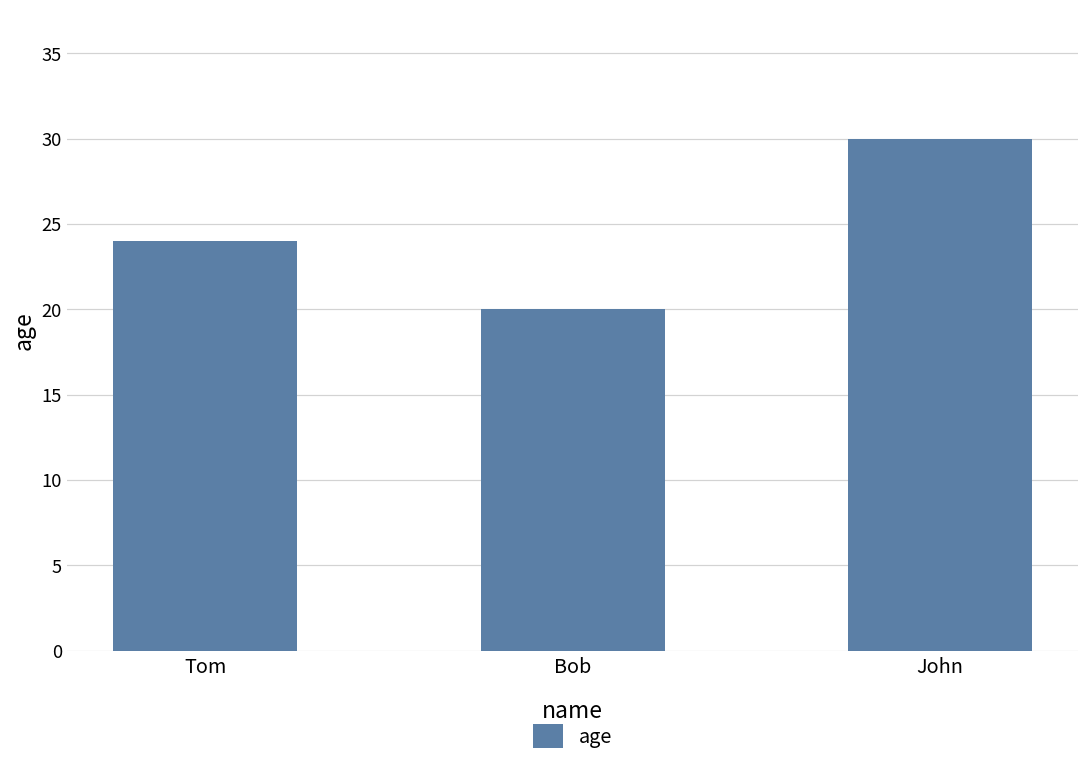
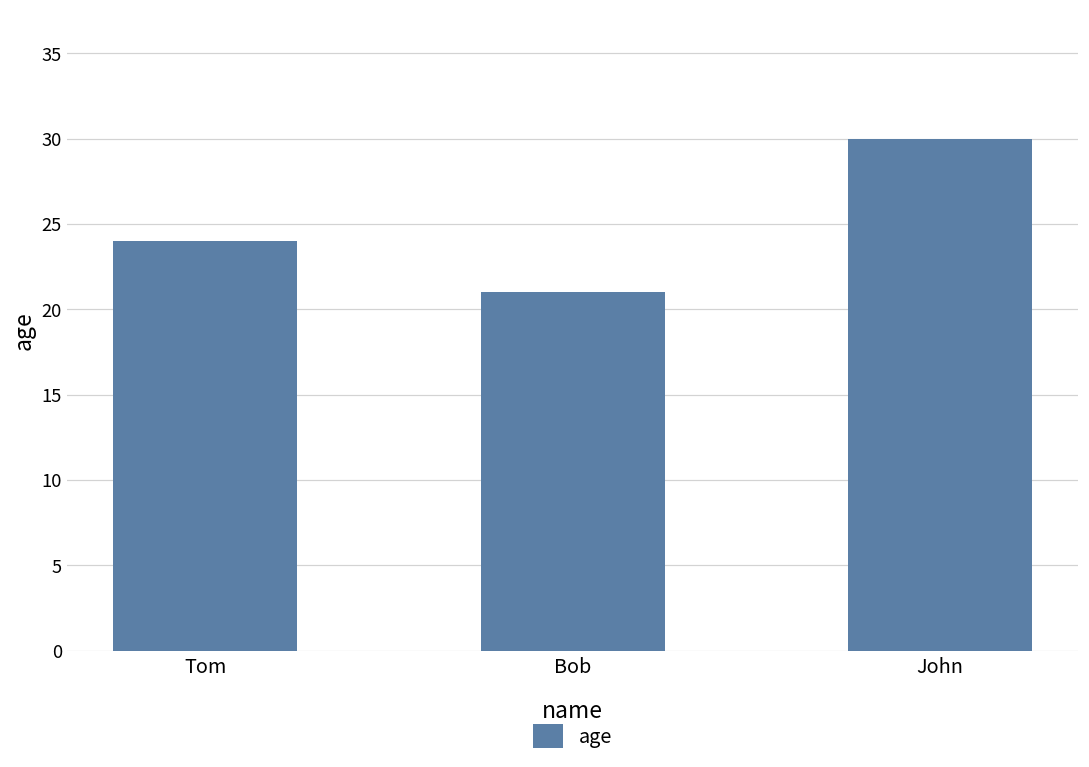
Bob: 20 -> 21
